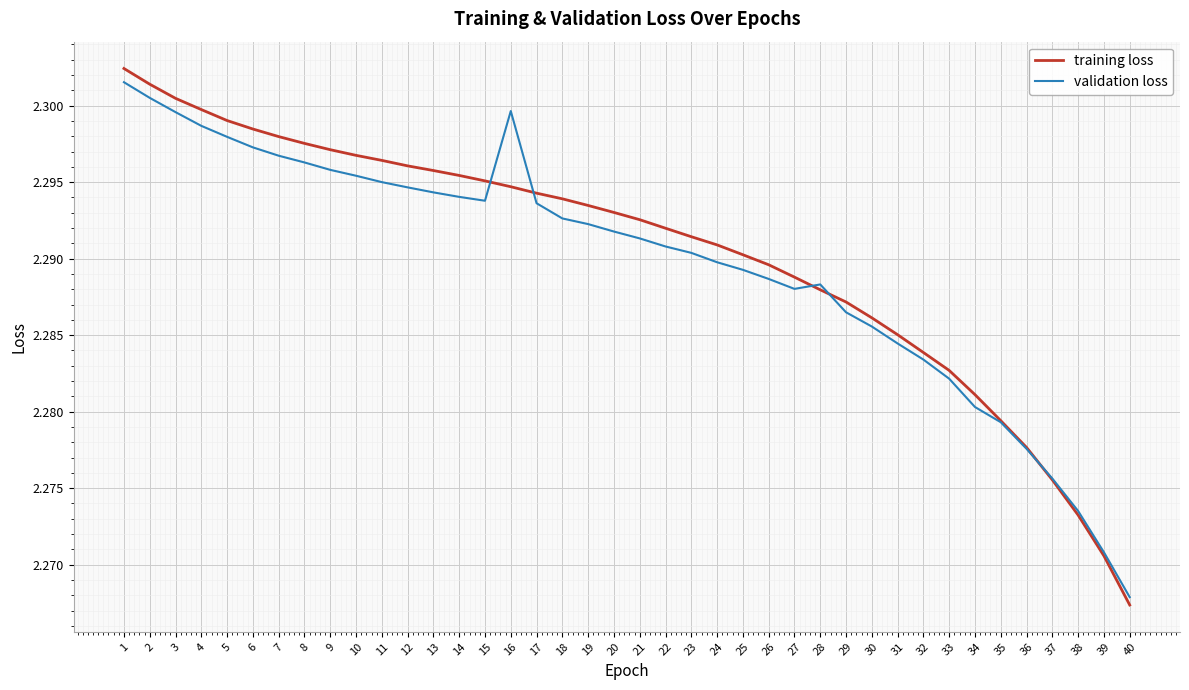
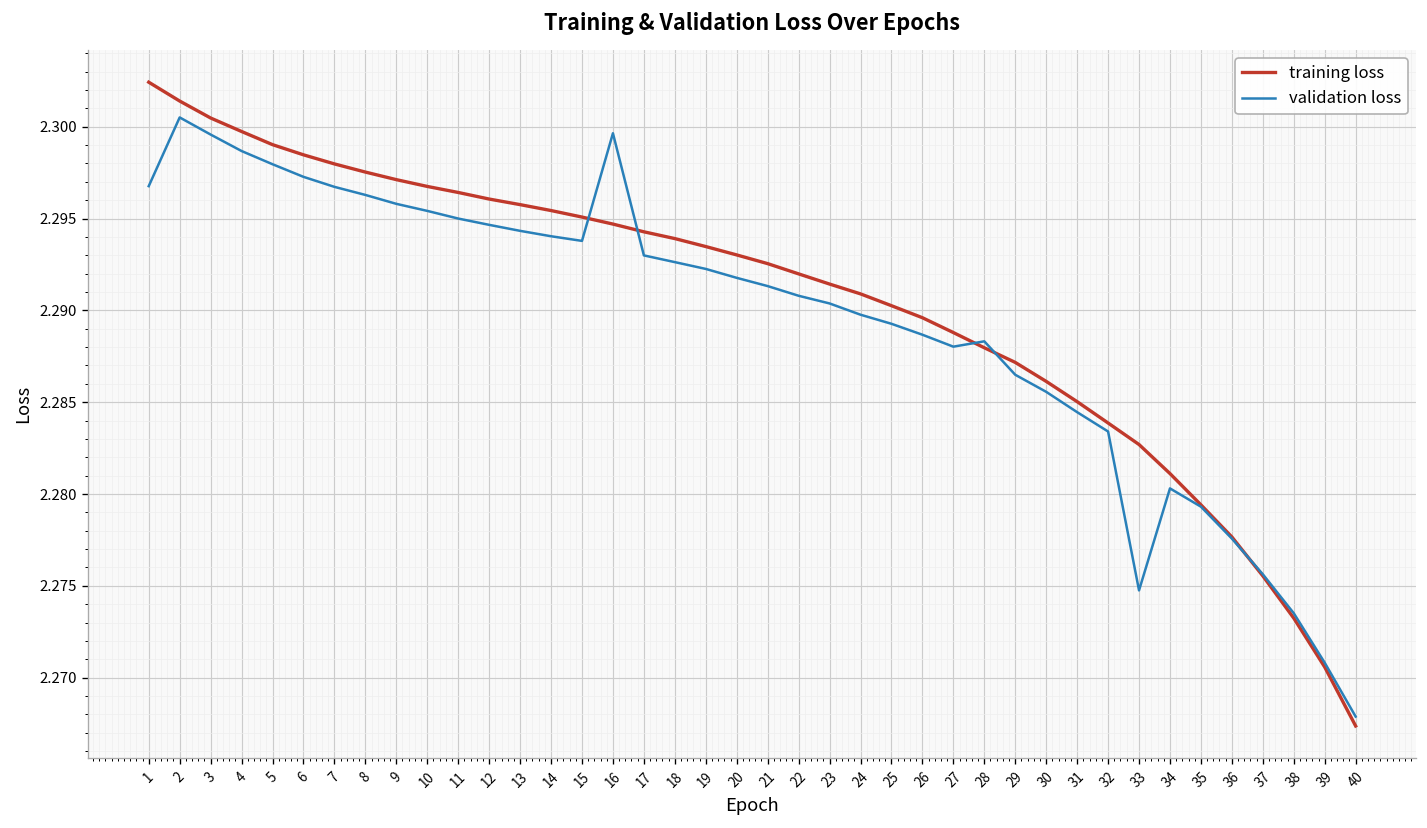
validation loss, 1: 2.3015 -> 2.2968
validation loss, 17: 2.2936 -> 2.2930
validation loss, 33: 2.2822 -> 2.2748
